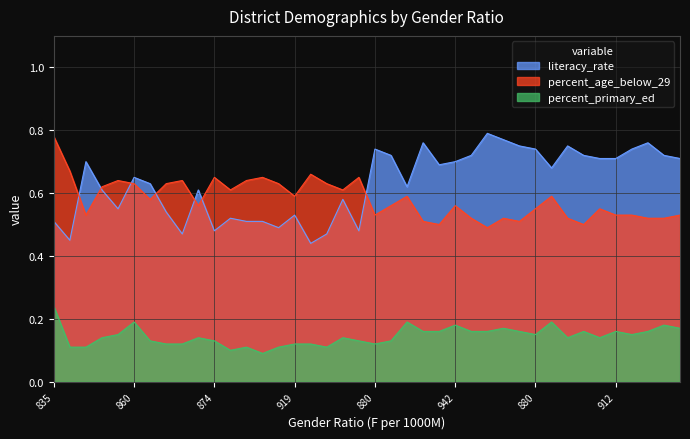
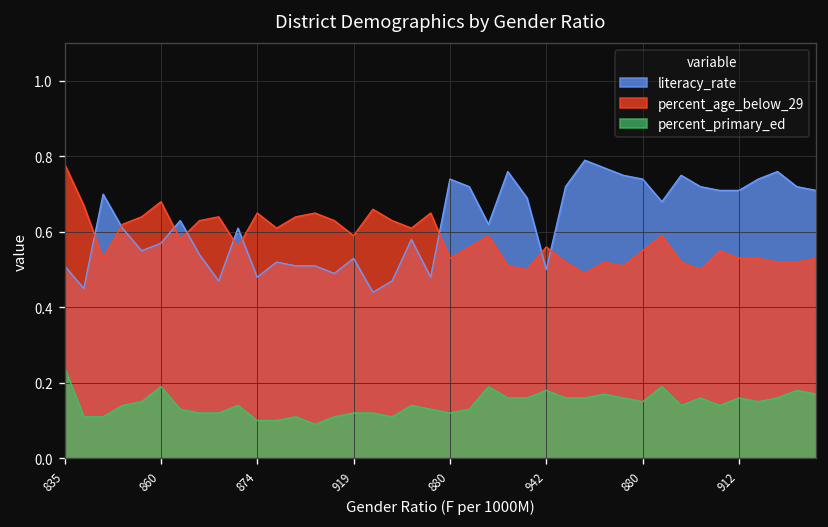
literacy_rate, 860: 0.65 -> 0.57
percent_age_below_29, 860: 0.63 -> 0.68
percent_primary_ed, 874: 0.13 -> 0.10
literacy_rate, 942: 0.7 -> 0.5
